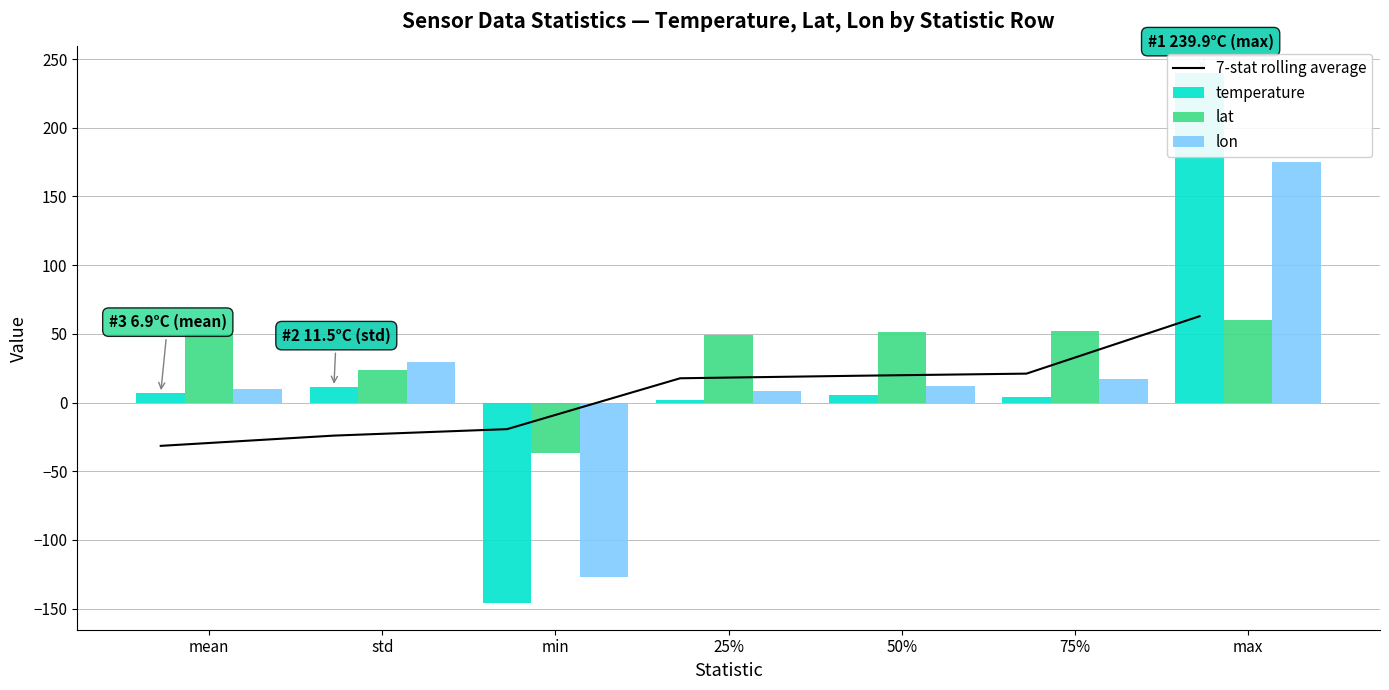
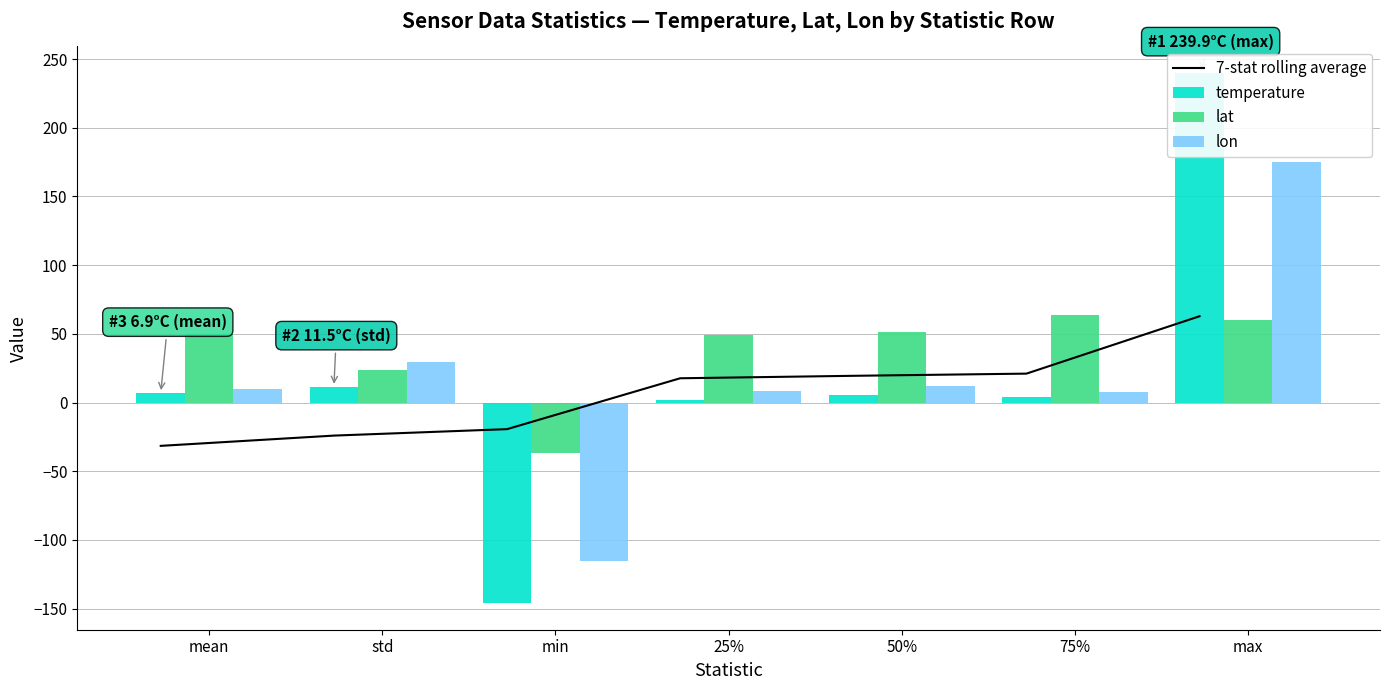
lon, min: -127 -> -116
lat, 75%: 52 -> 63
lon, 75%: 17 -> 8
